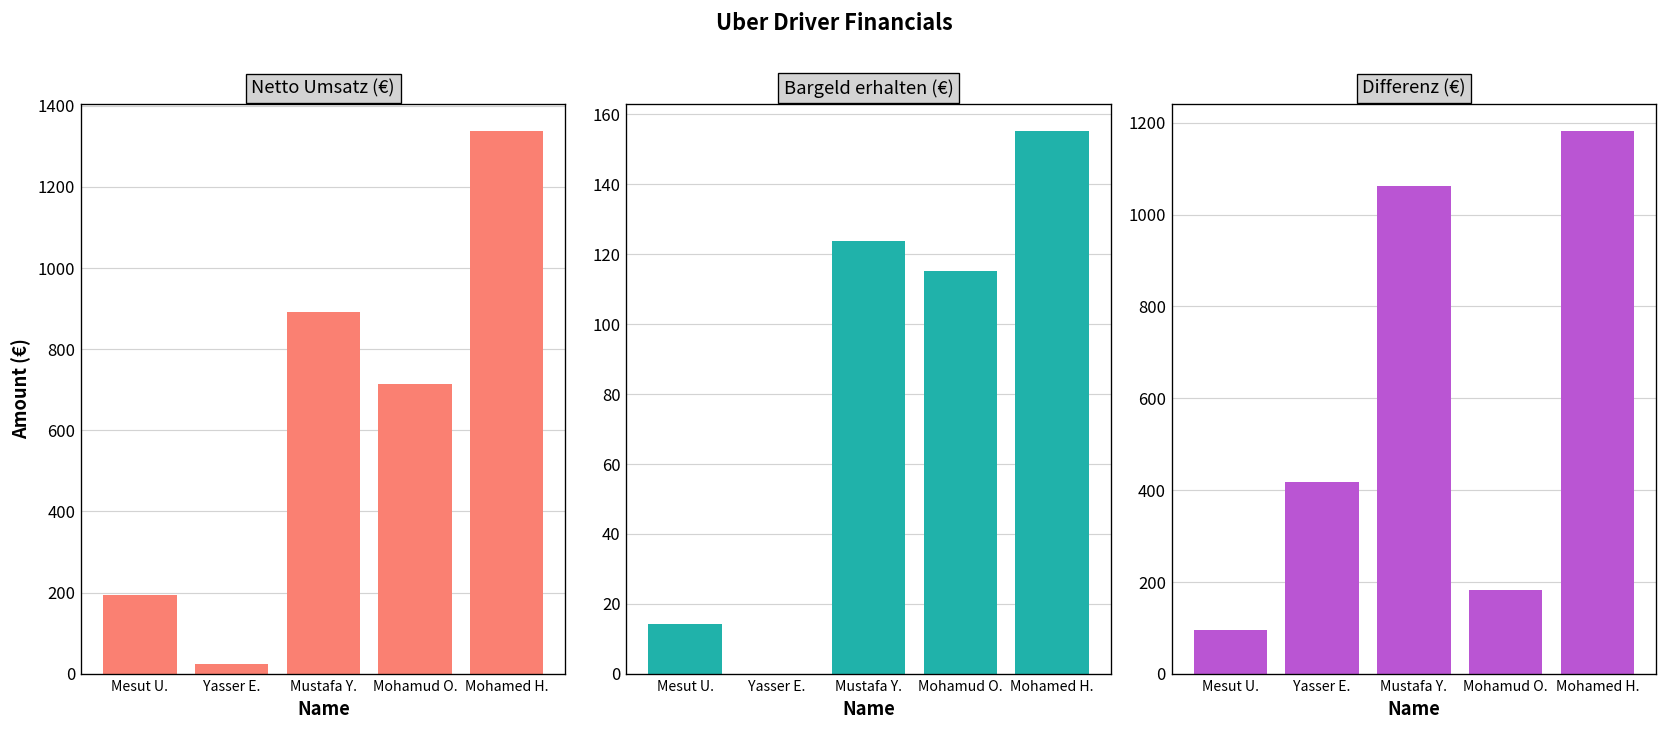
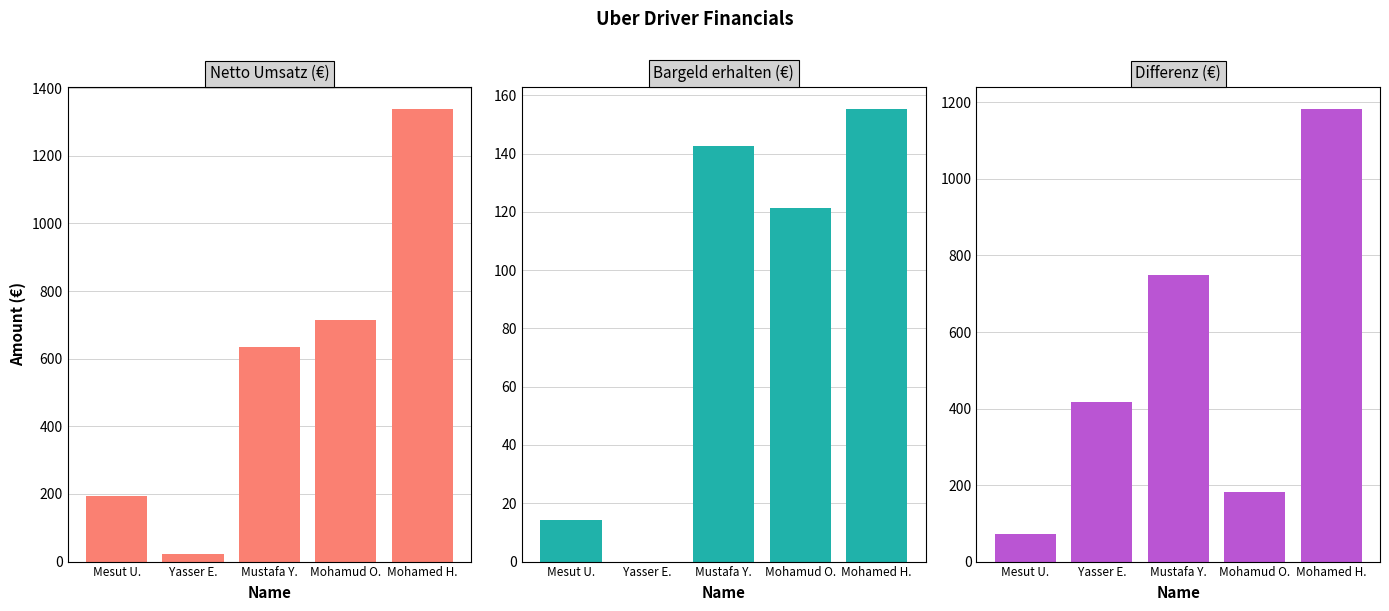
Netto Umsatz (€), Mustafa Y.: 890 -> 630
Bargeld erhalten (€), Mustafa Y.: 124 -> 142
Bargeld erhalten (€), Mohamud O.: 115 -> 121
Differenz (€), Mesut U.: 100 -> 70
Differenz (€), Mustafa Y.: 1060 -> 750
